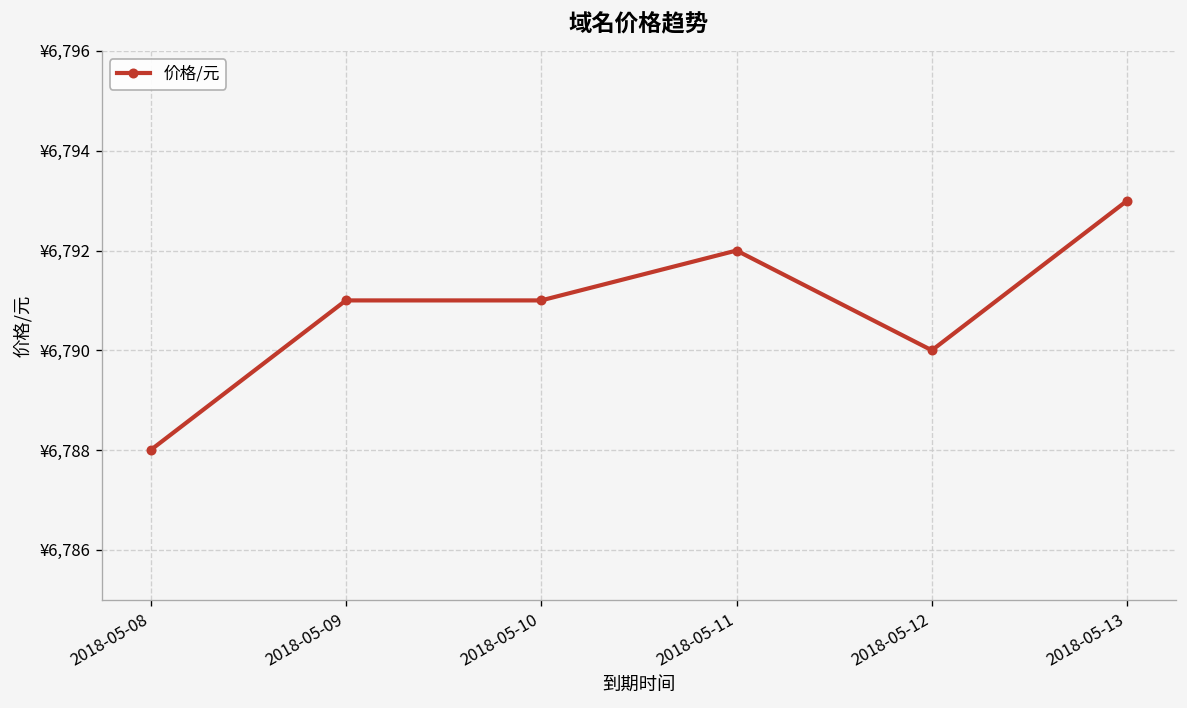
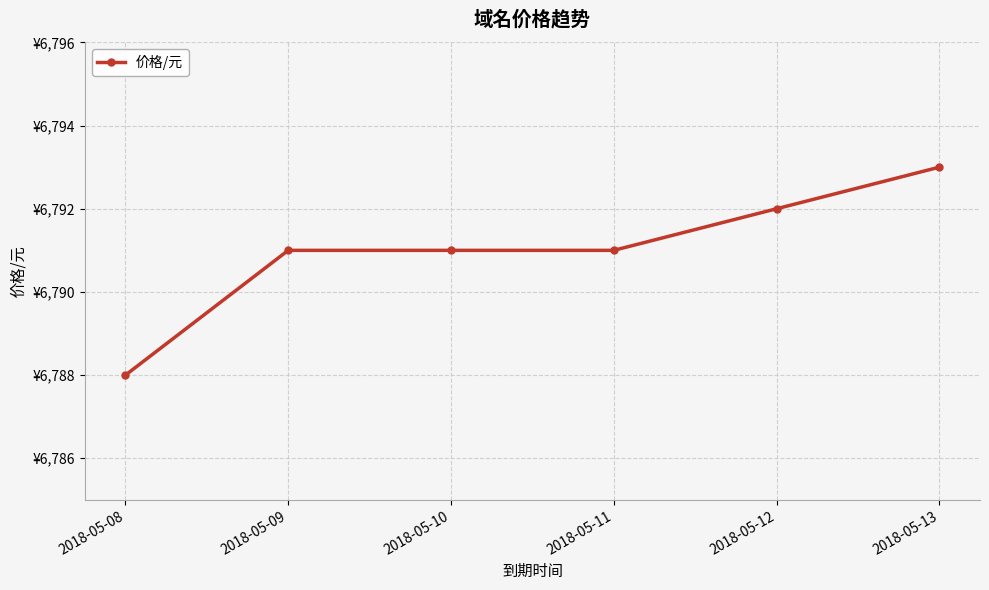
2018-05-11: ¥6,792 -> ¥6,791
2018-05-12: ¥6,790 -> ¥6,792
